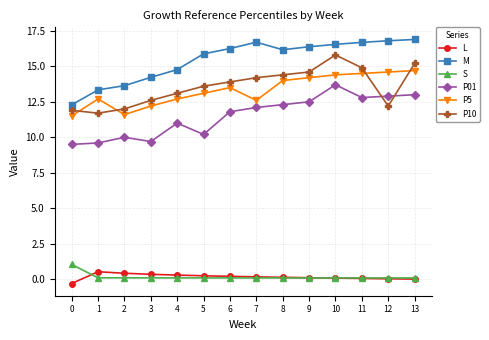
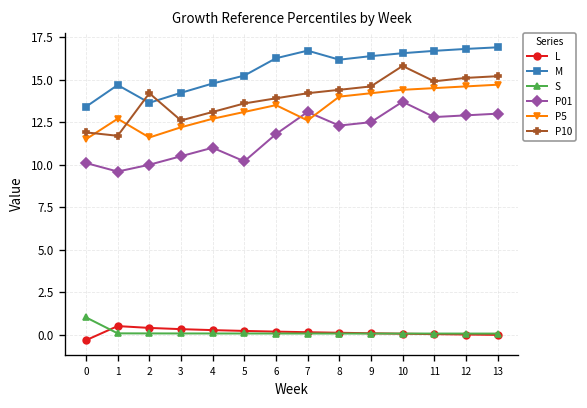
M, 0: 12.3 -> 13.4
P01, 0: 9.5 -> 10.1
M, 1: 13.3 -> 14.7
P10, 2: 12.0 -> 14.2
P01, 3: 9.7 -> 10.5
M, 5: 15.9 -> 15.2
P01, 7: 12.1 -> 13.1
P10, 12: 12.2 -> 15.1
